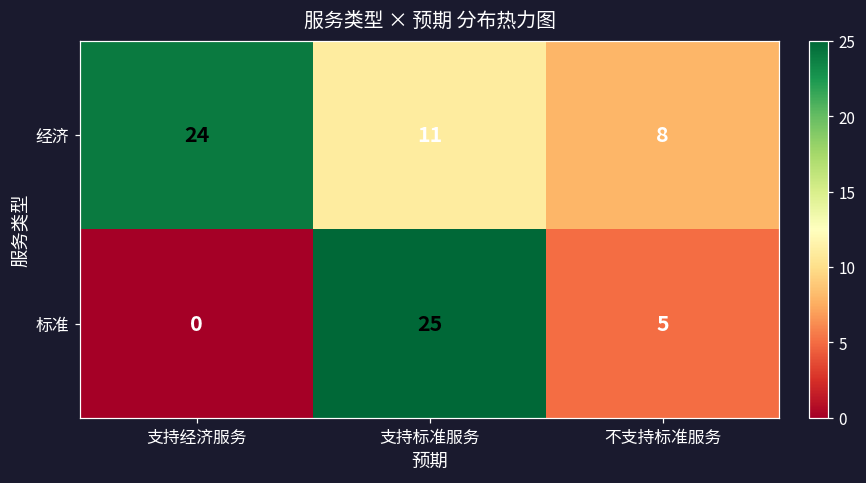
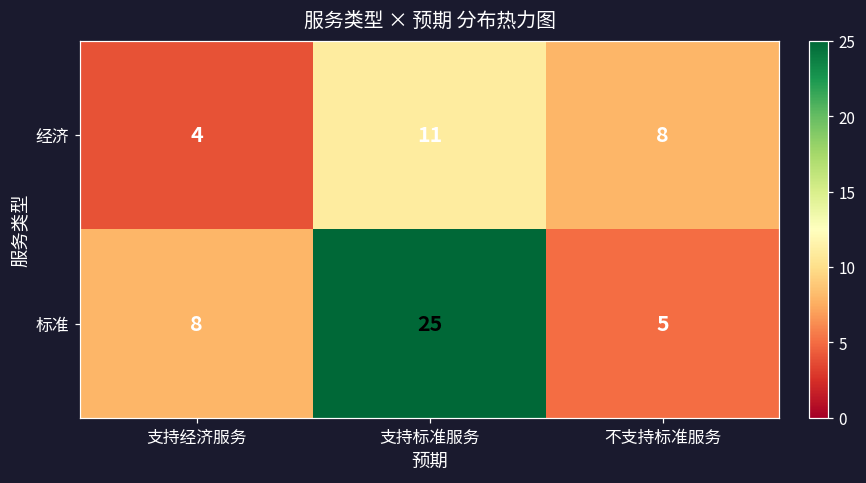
经济, 支持经济服务: 24 -> 4
标准, 支持经济服务: 0 -> 8
